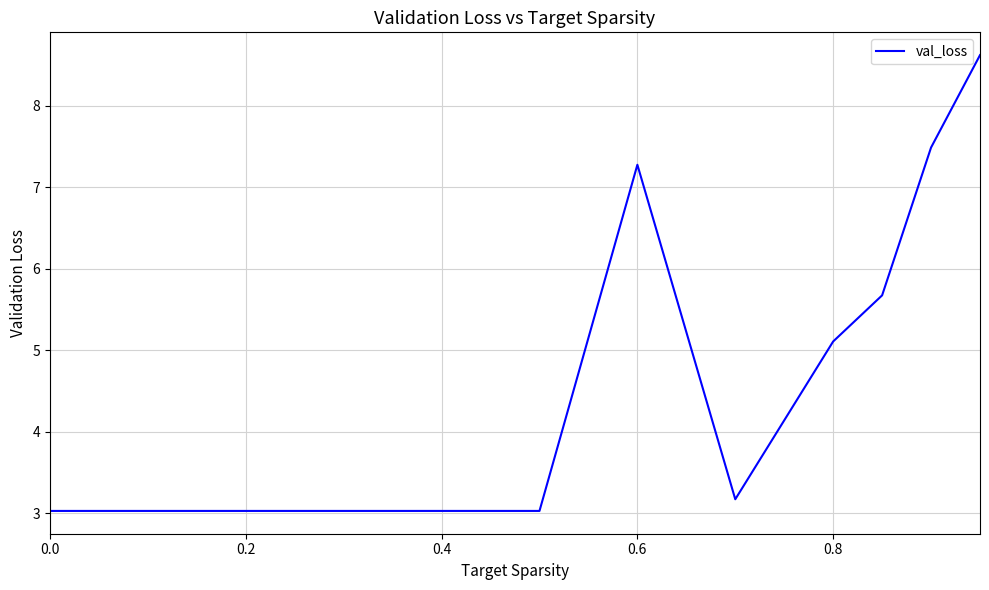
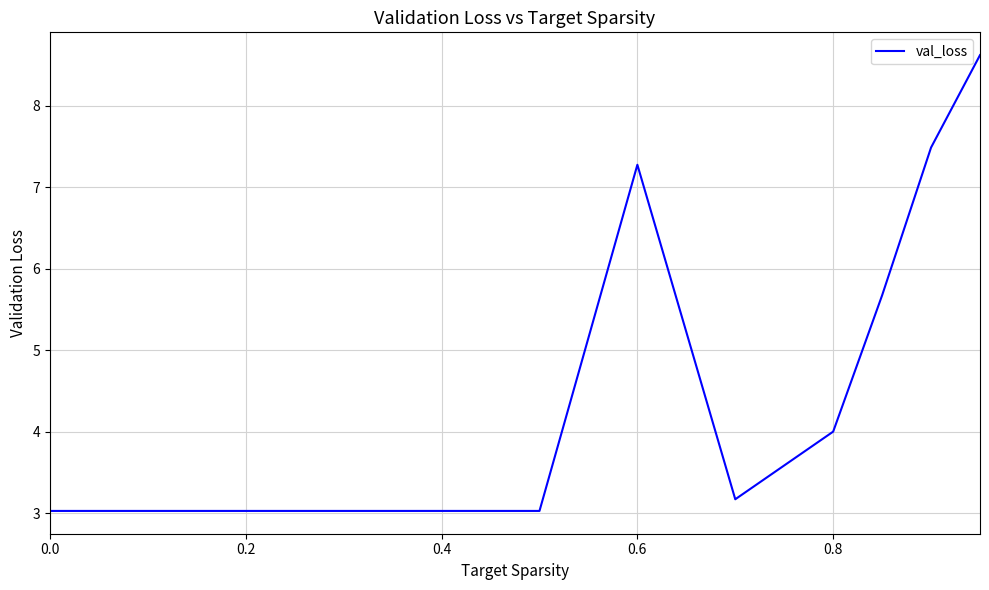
0.8: 5.1 -> 4.0
